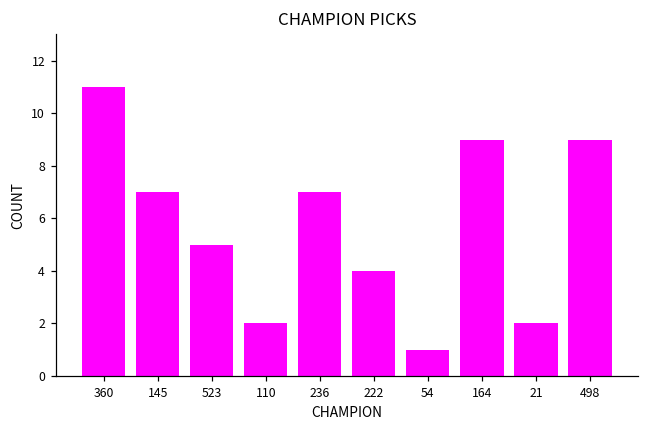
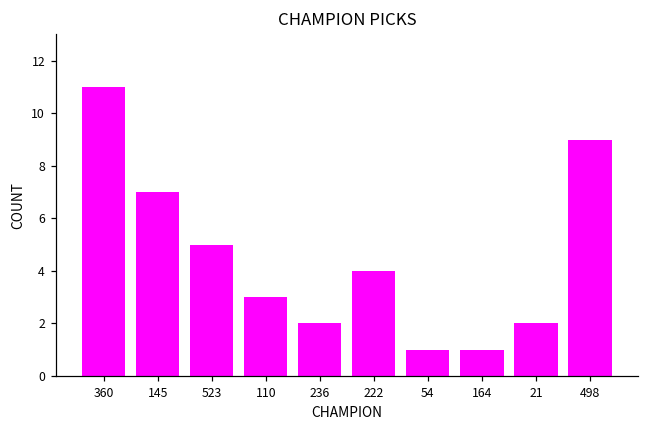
110: 2 -> 3
236: 7 -> 2
164: 9 -> 1
